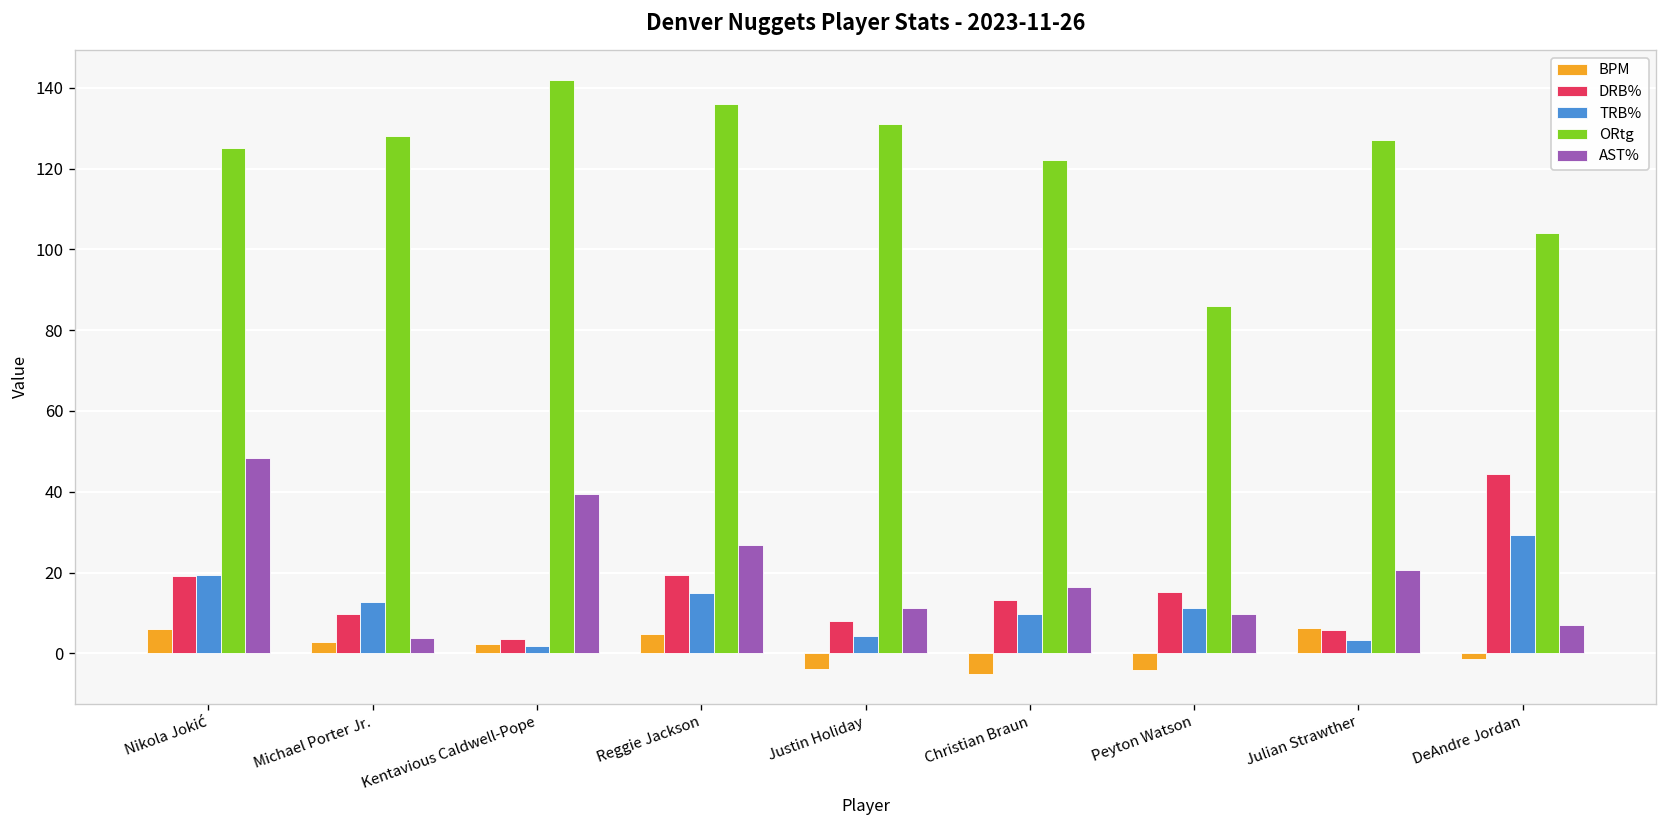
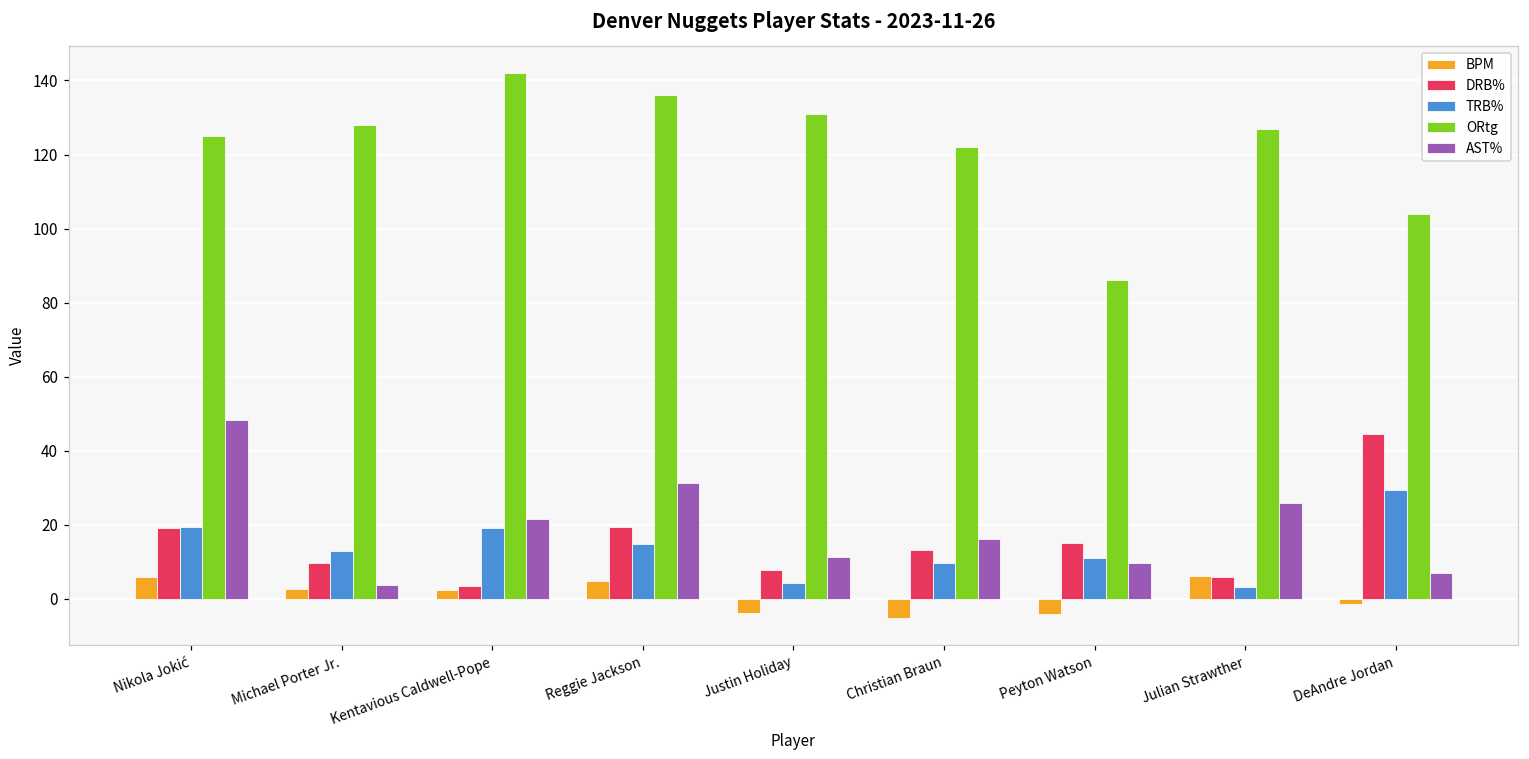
TRB%, Kentavious Caldwell-Pope: 2 -> 19
AST%, Kentavious Caldwell-Pope: 39 -> 22
AST%, Reggie Jackson: 27 -> 31
AST%, Julian Strawther: 21 -> 26
